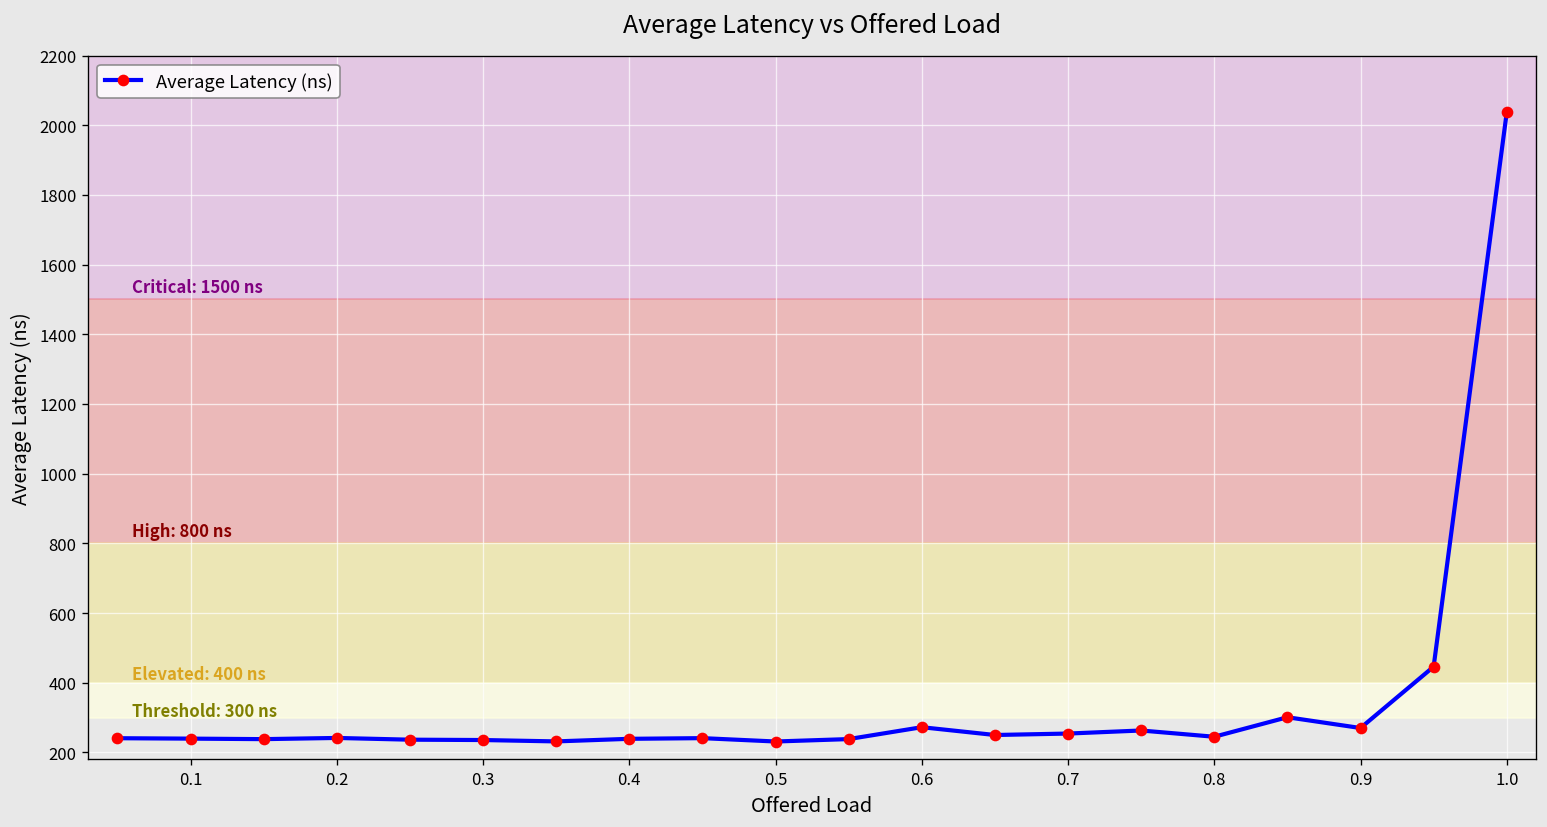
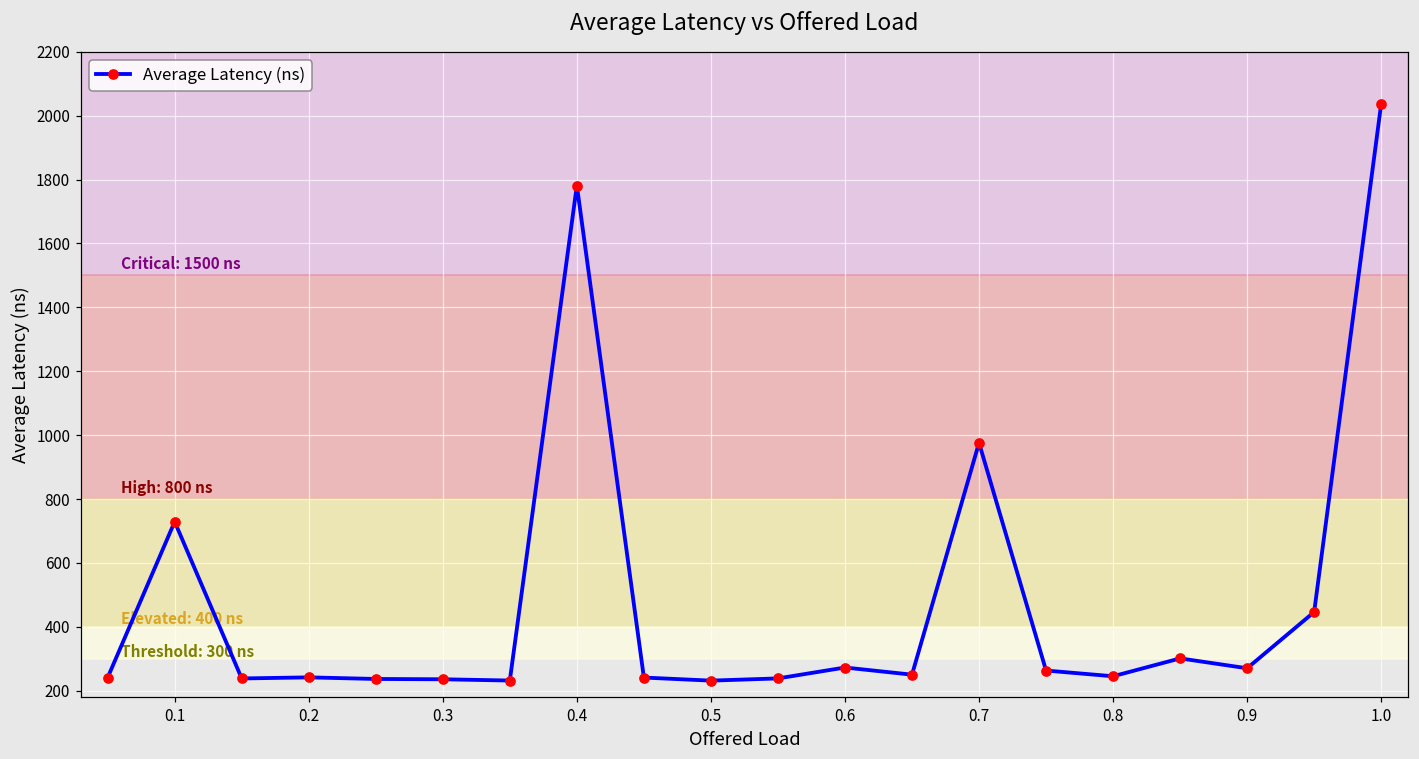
0.1: 240 -> 730
0.4: 240 -> 1780
0.7: 250 -> 980
